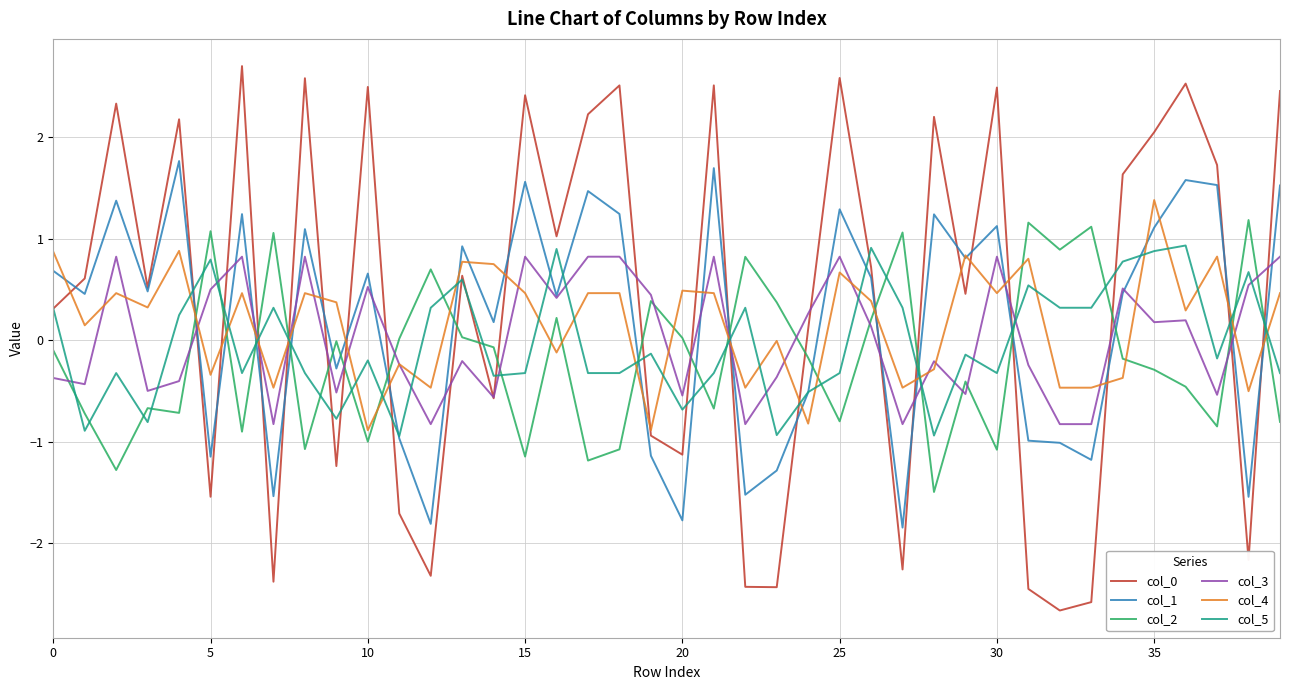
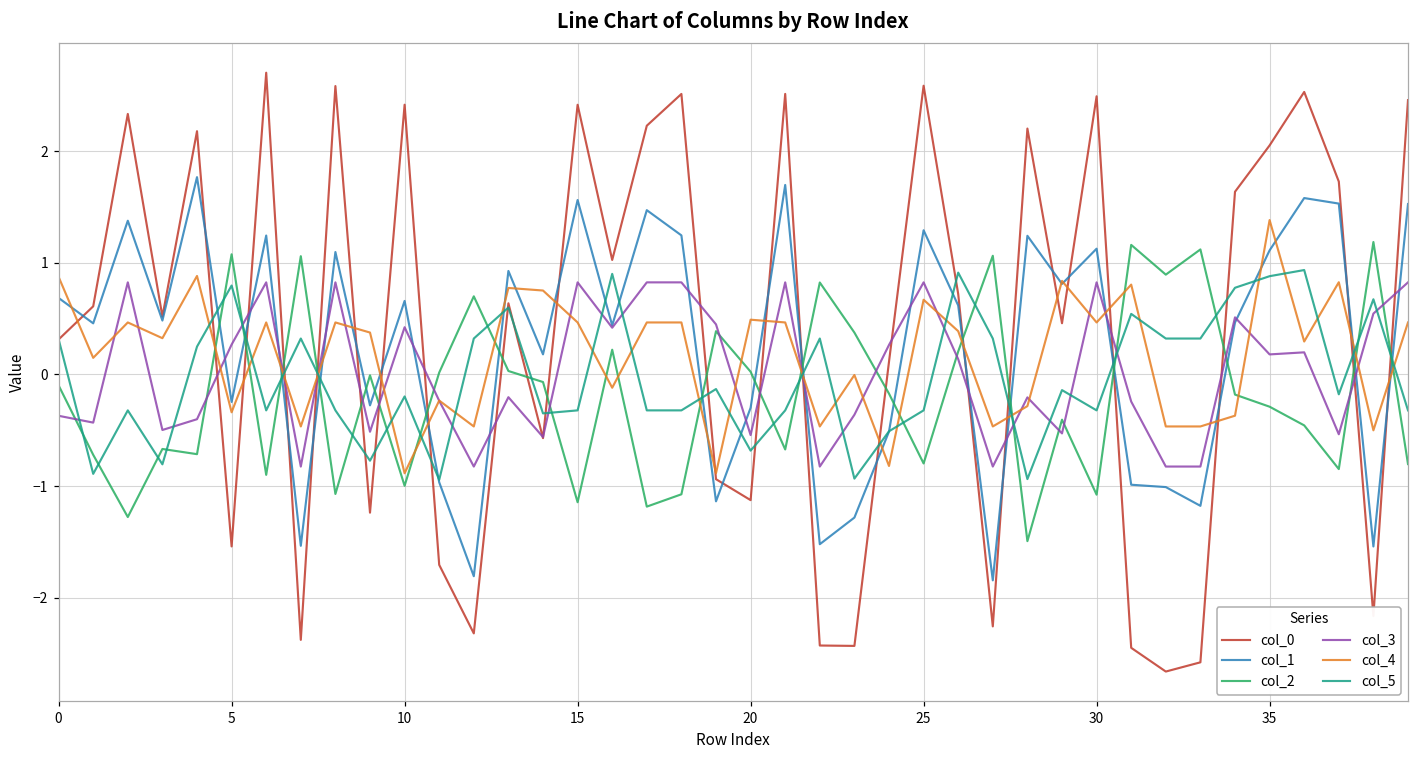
col_1, 5: -1.14 -> -0.25
col_3, 5: 0.50 -> 0.27
col_0, 10: 2.50 -> 2.41
col_3, 10: 0.53 -> 0.42
col_1, 20: -1.77 -> -0.30
